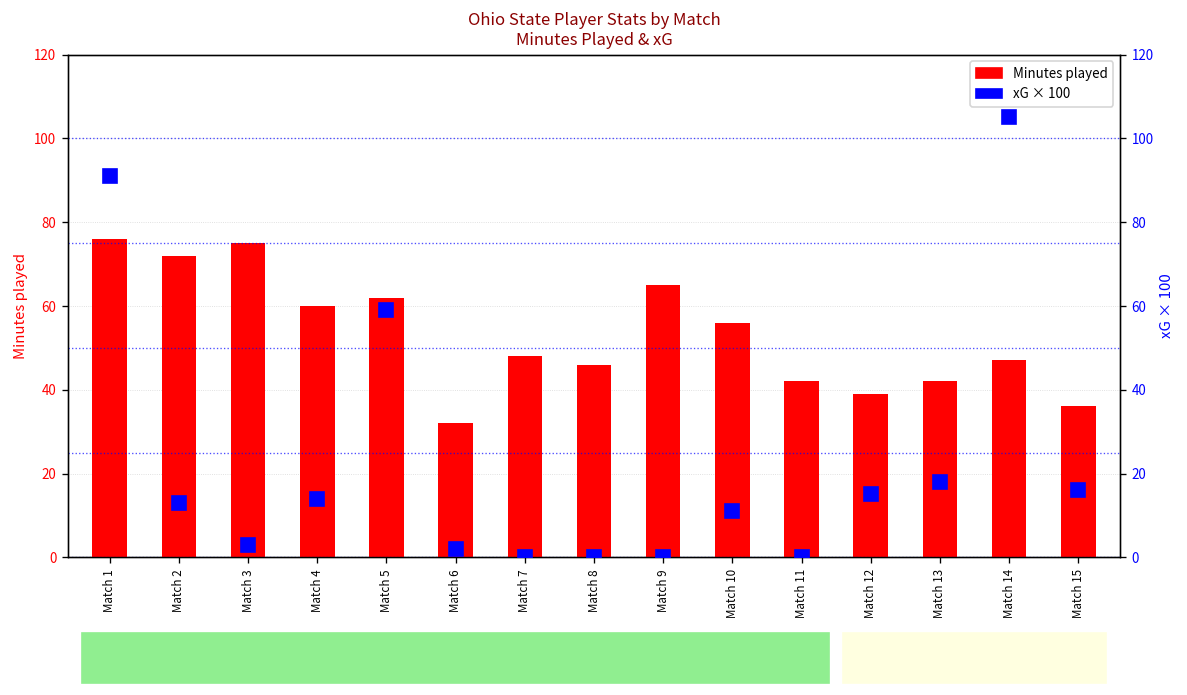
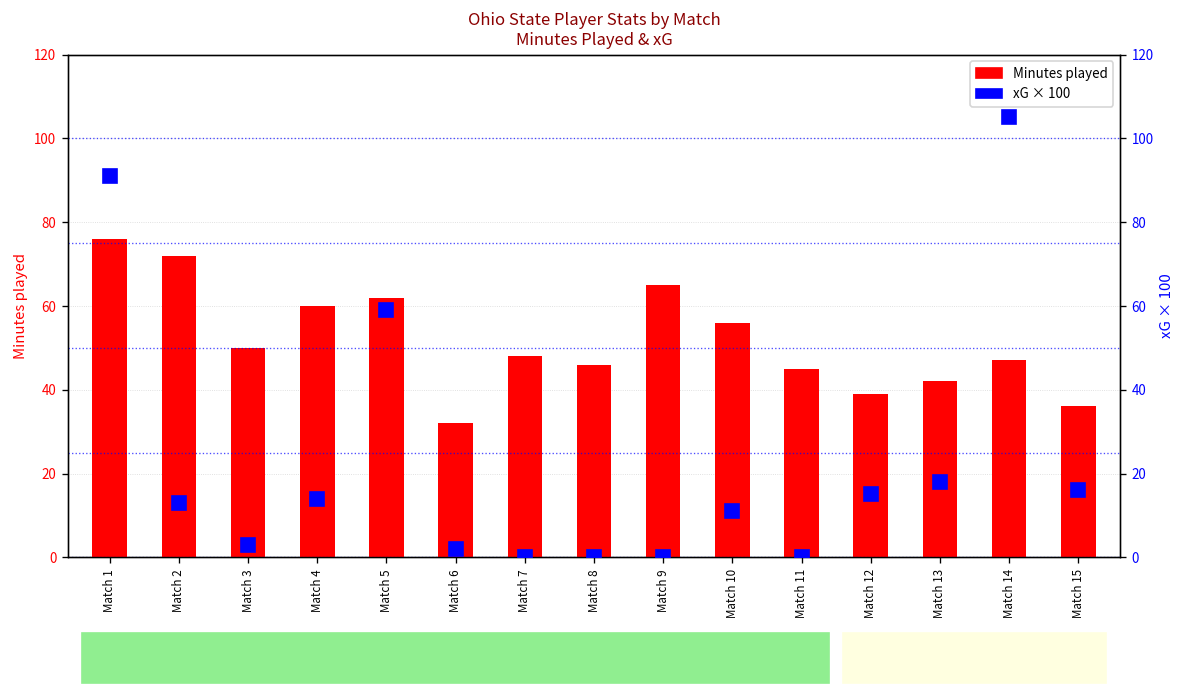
Minutes played, Match 3: 75 -> 50
Minutes played, Match 11: 42 -> 45
